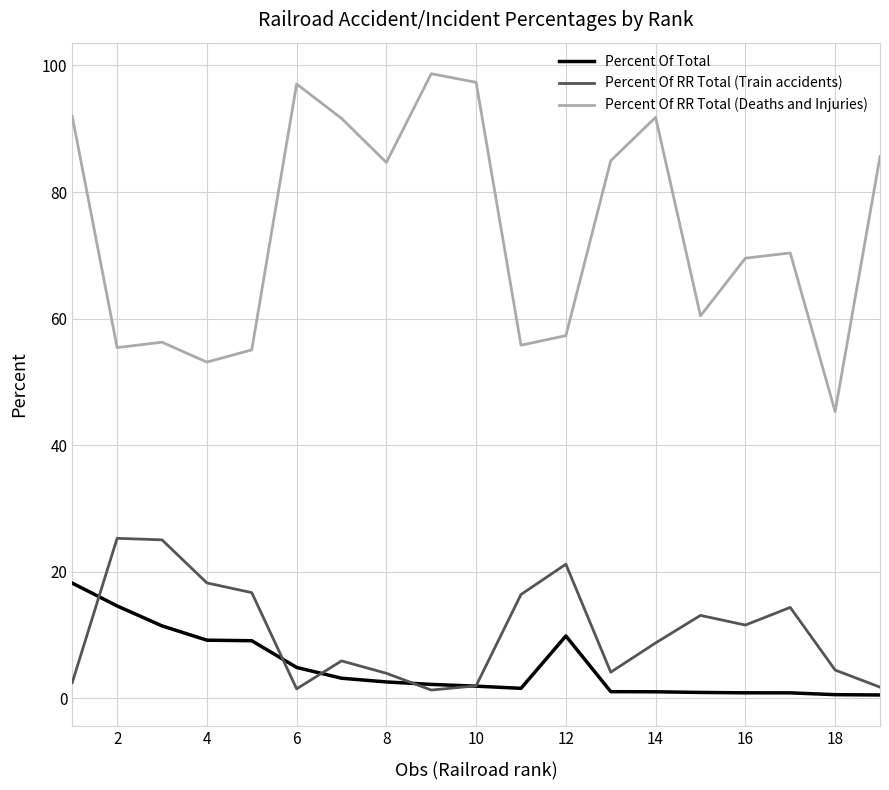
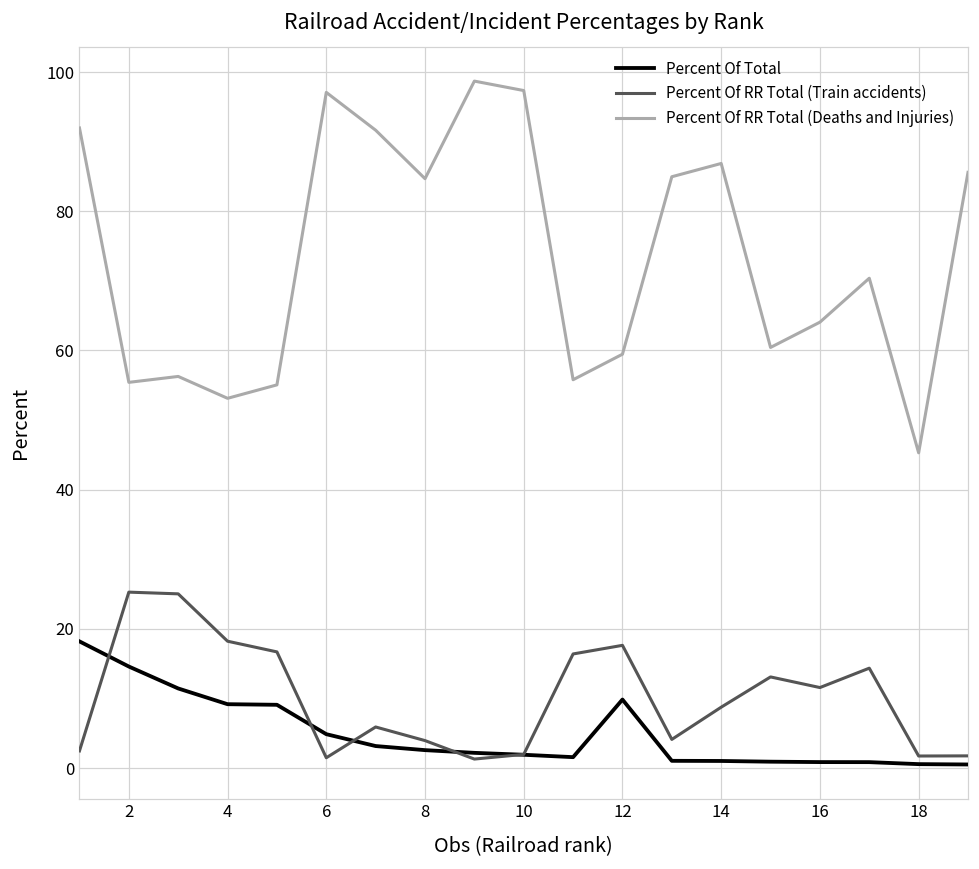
Percent Of RR Total (Train accidents), 12: 21 -> 18
Percent Of RR Total (Deaths and Injuries), 12: 57 -> 59
Percent Of RR Total (Deaths and Injuries), 14: 92 -> 87
Percent Of RR Total (Deaths and Injuries), 16: 70 -> 64
Percent Of RR Total (Train accidents), 18: 4 -> 2
